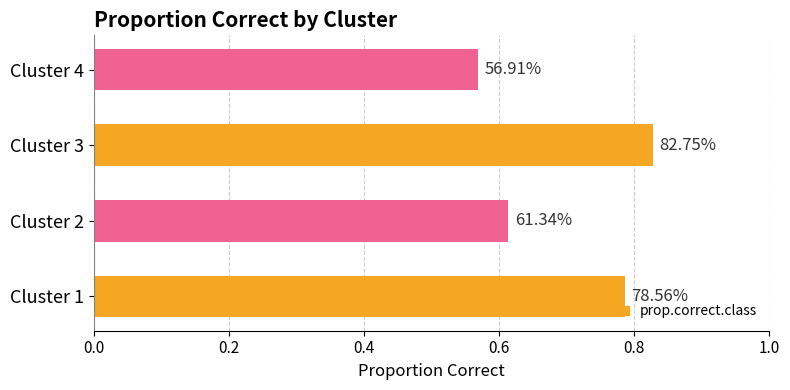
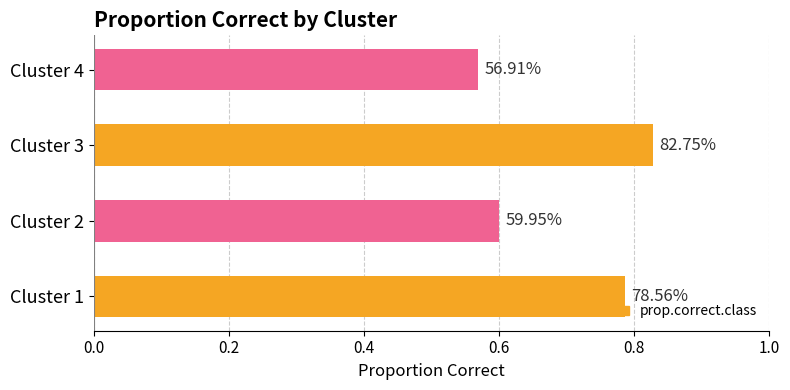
Cluster 2: 61.34% -> 59.95%
